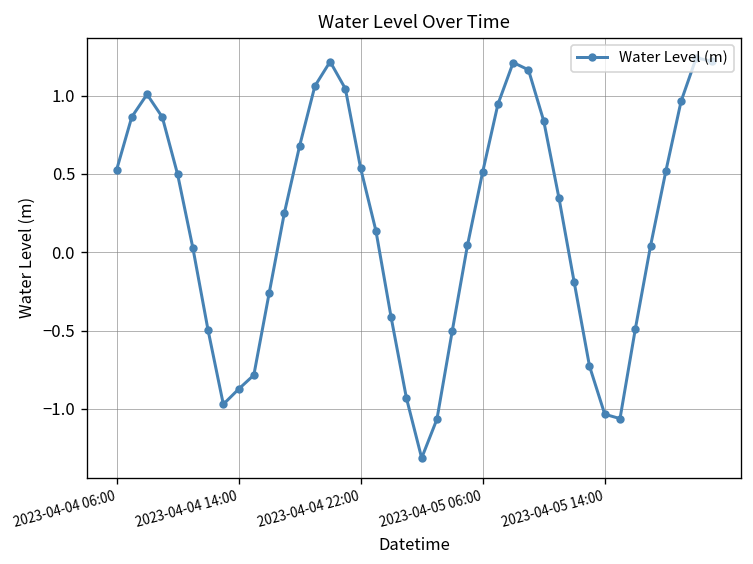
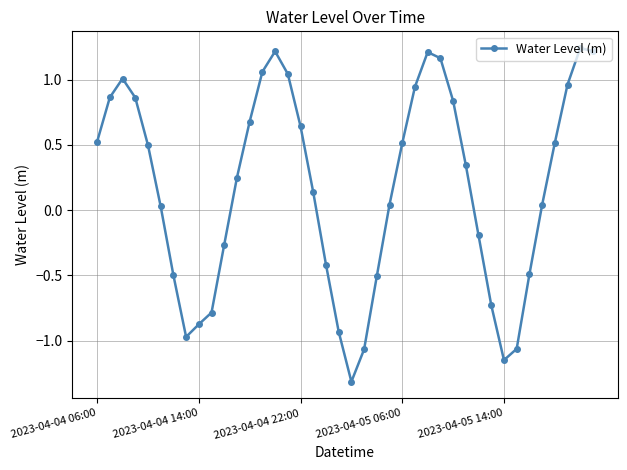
2023-04-04 22:00: 0.54 -> 0.64
2023-04-05 14:00: -1.03 -> -1.15
